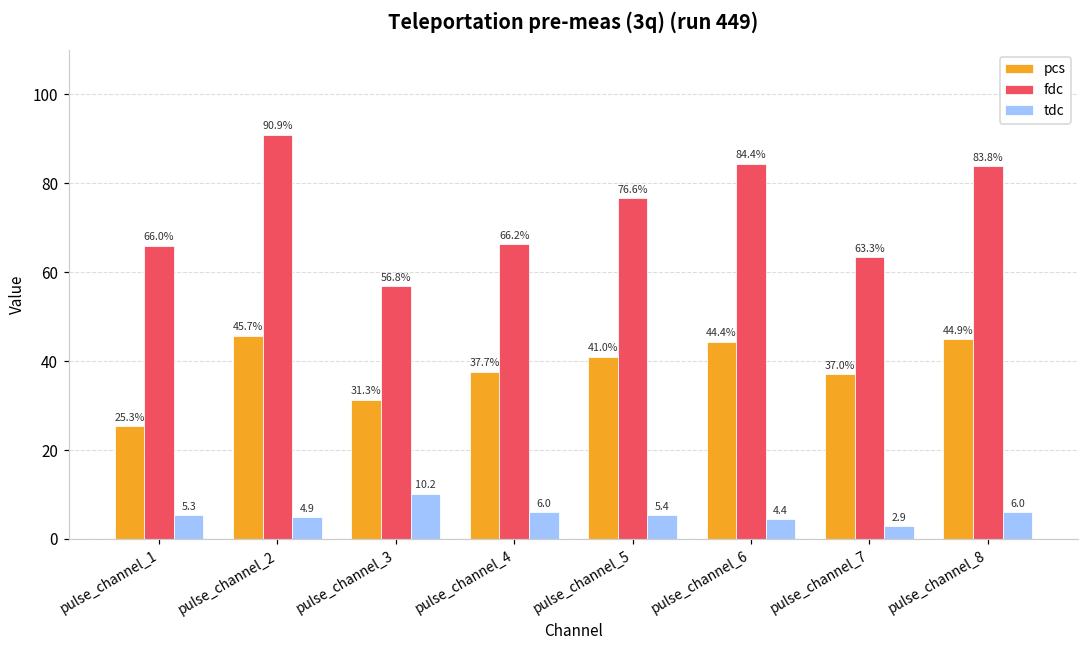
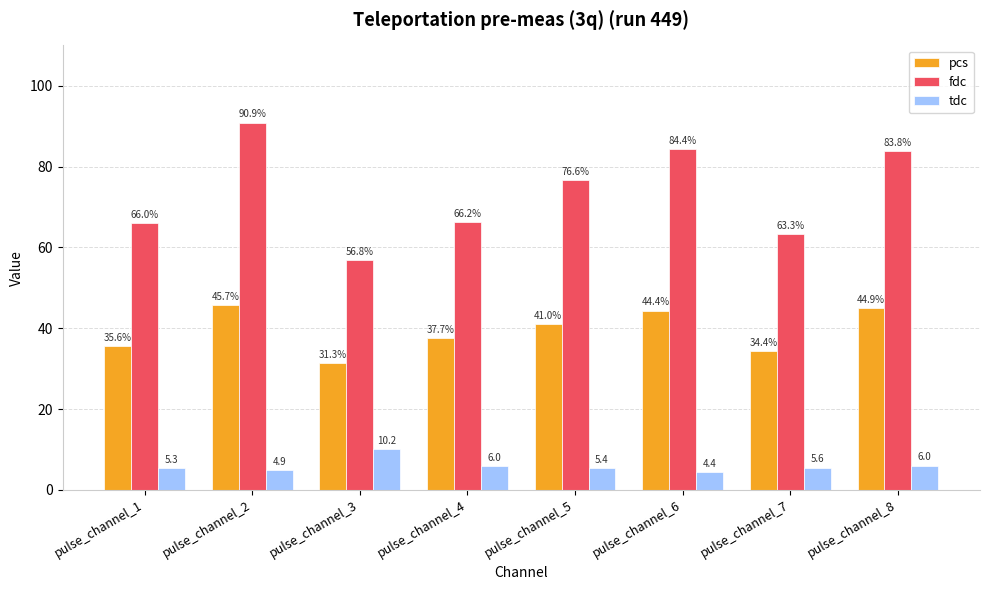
pcs, pulse_channel_1: 25.3% -> 35.6%
pcs, pulse_channel_7: 37.0% -> 34.4%
tdc, pulse_channel_7: 2.9 -> 5.6
